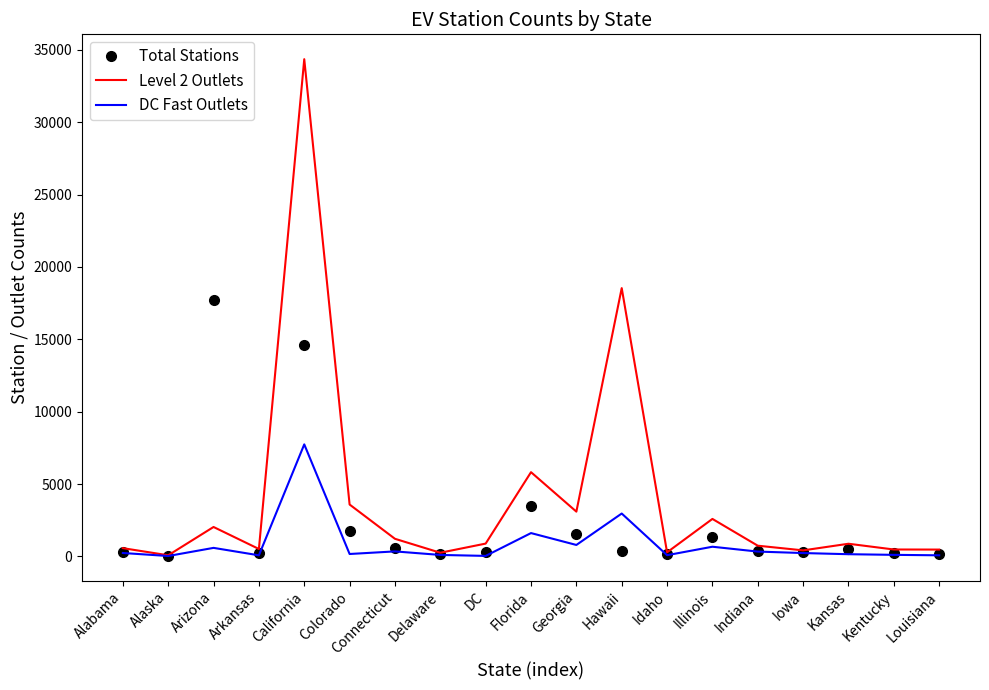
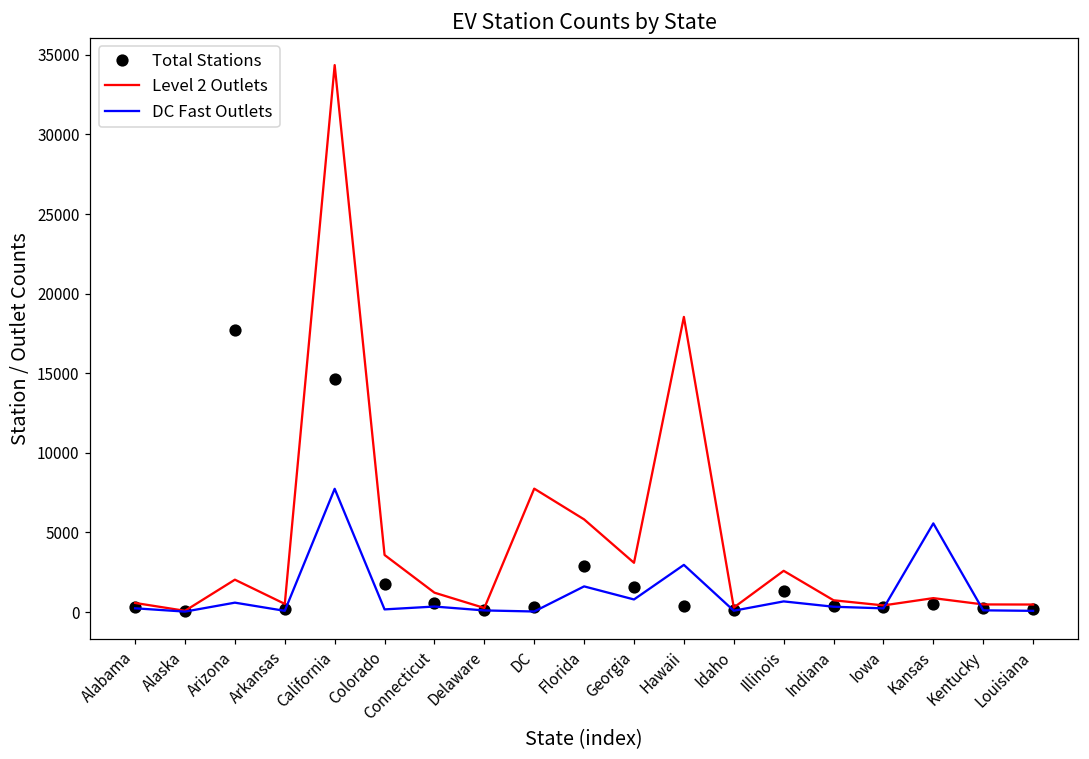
Level 2 Outlets, DC: 900 -> 7800
Total Stations, Florida: 3500 -> 2900
DC Fast Outlets, Kansas: 200 -> 5600
